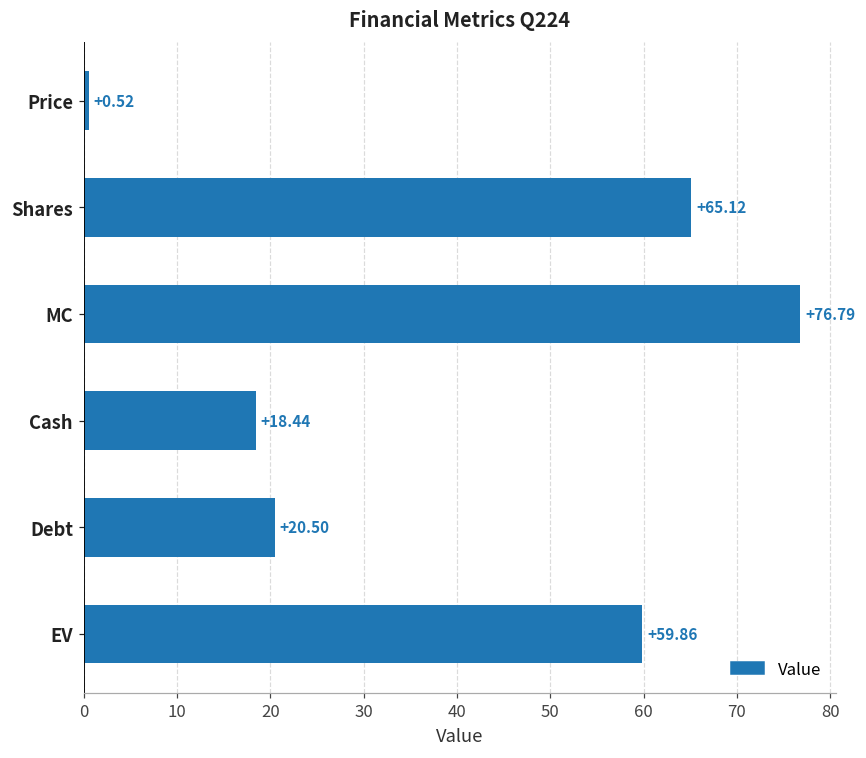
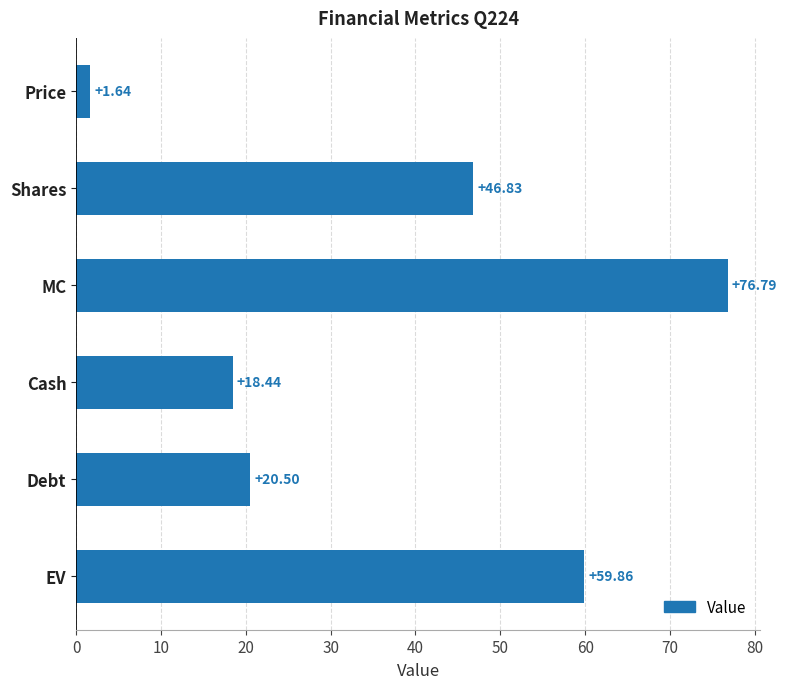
Price: +0.52 -> +1.64
Shares: +65.12 -> +46.83
